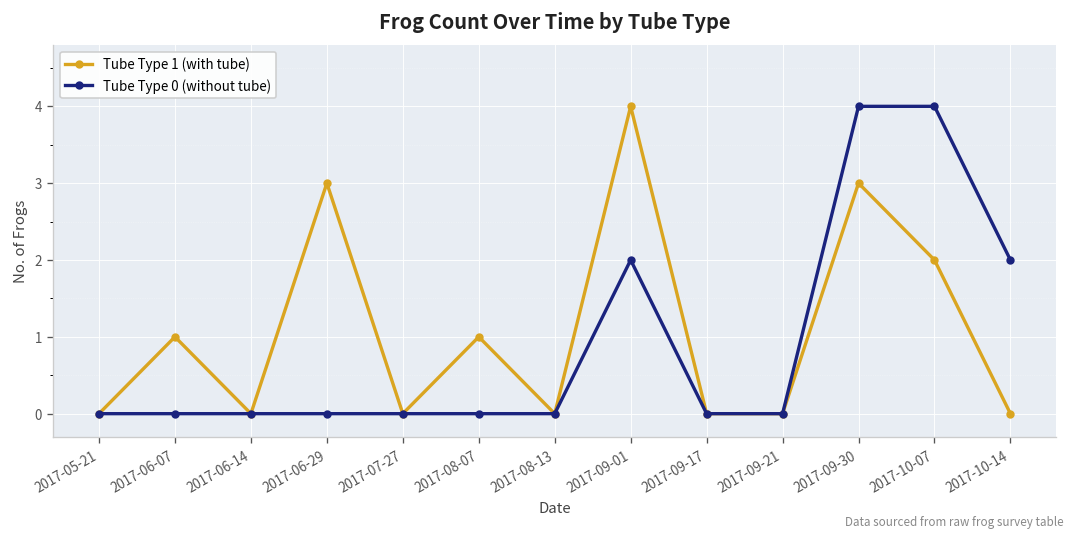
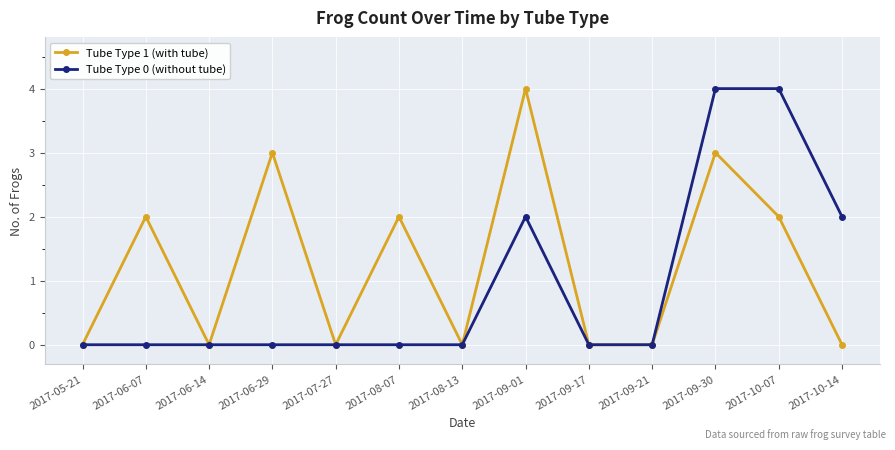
Tube Type 1 (with tube), 2017-06-07: 1 -> 2
Tube Type 1 (with tube), 2017-08-07: 1 -> 2
